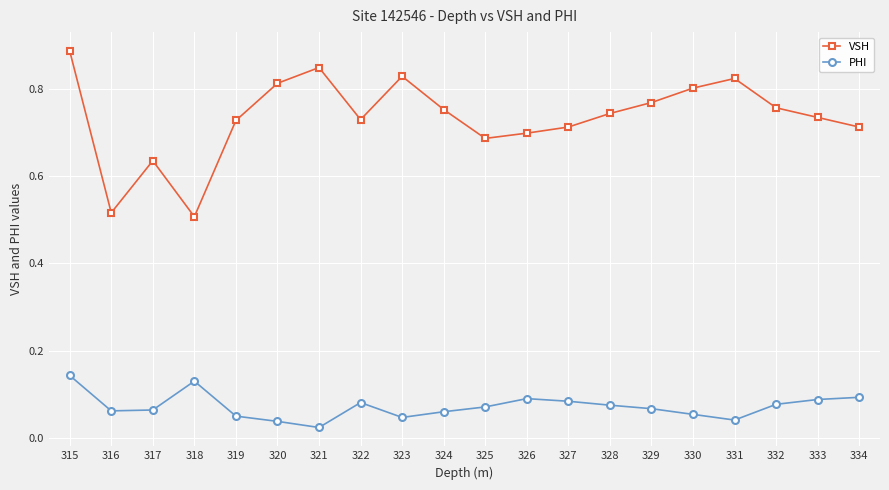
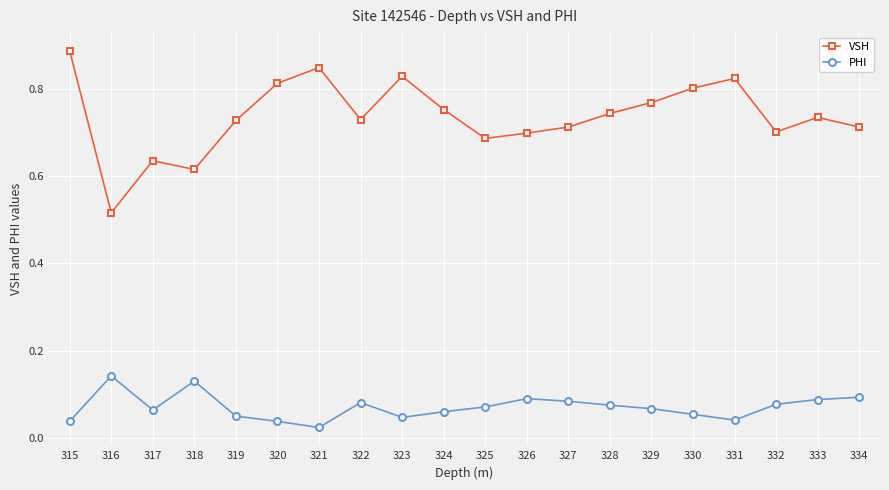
PHI, 315: 0.14 -> 0.04
PHI, 316: 0.06 -> 0.14
VSH, 318: 0.51 -> 0.62
VSH, 332: 0.76 -> 0.70
